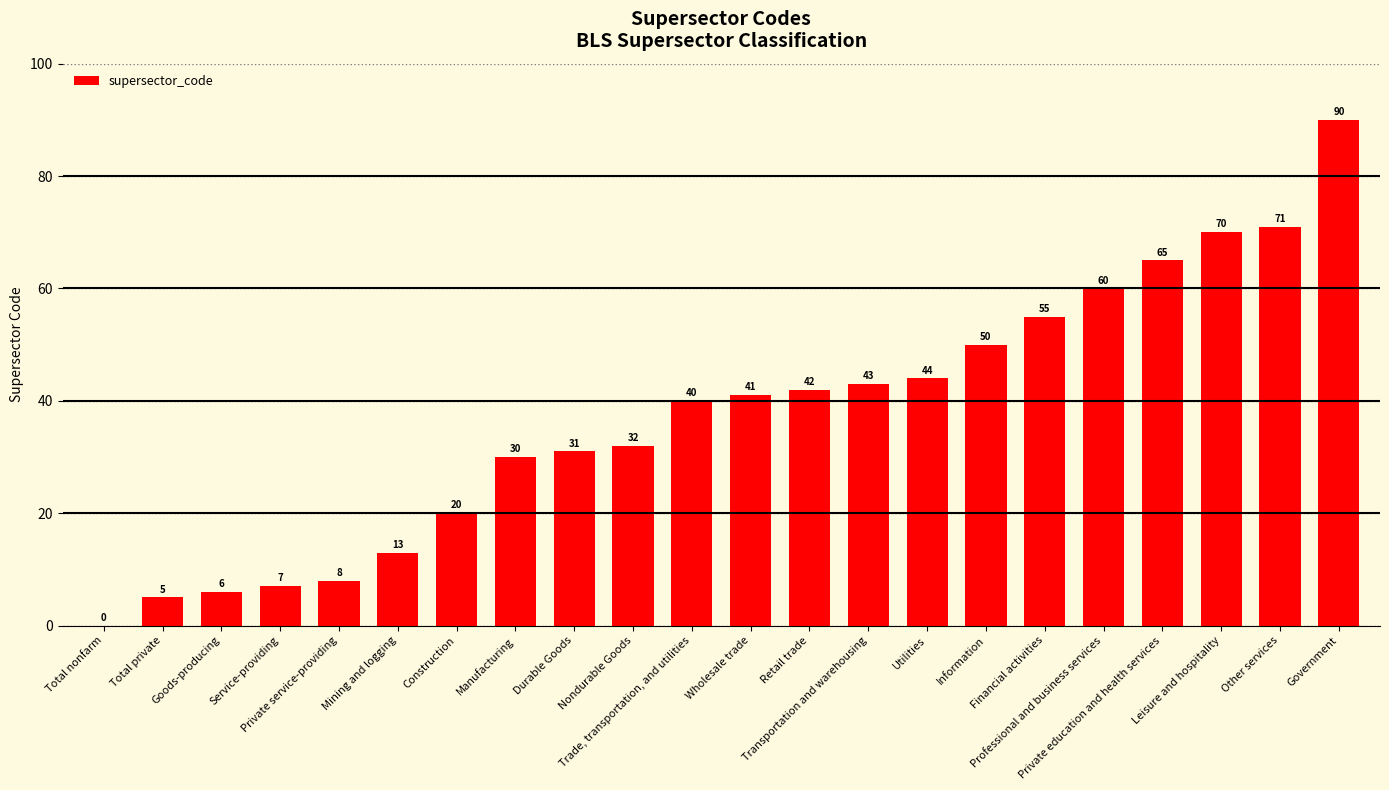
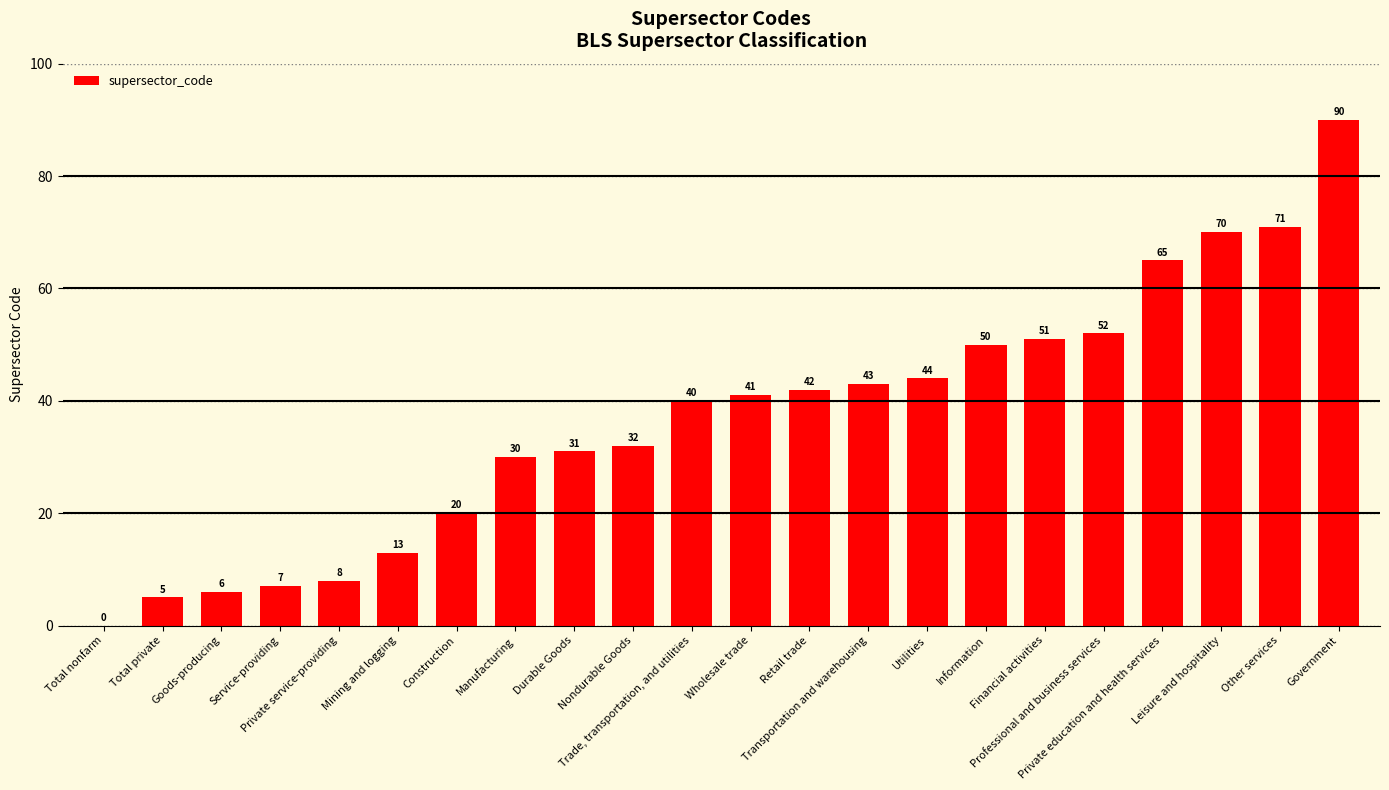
Financial activities: 55 -> 51
Professional and business services: 60 -> 52
